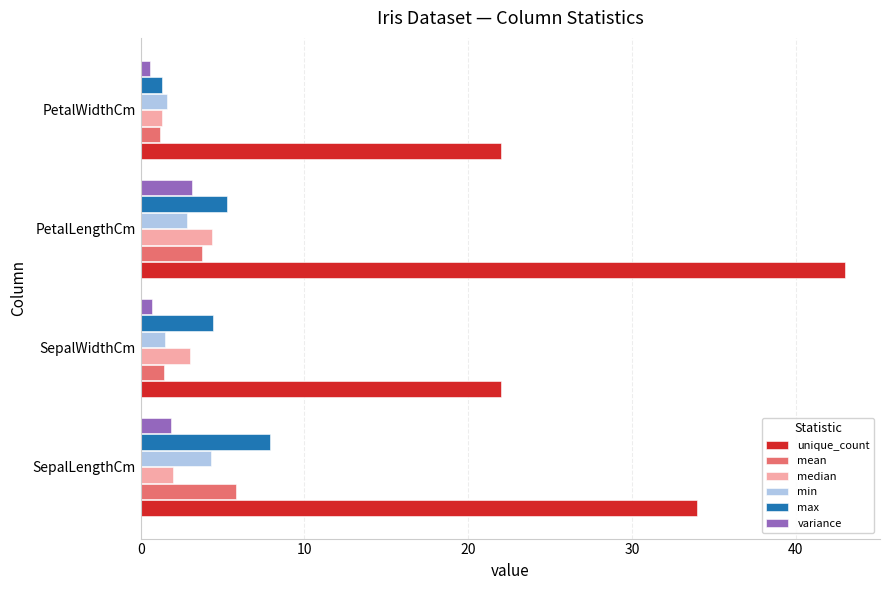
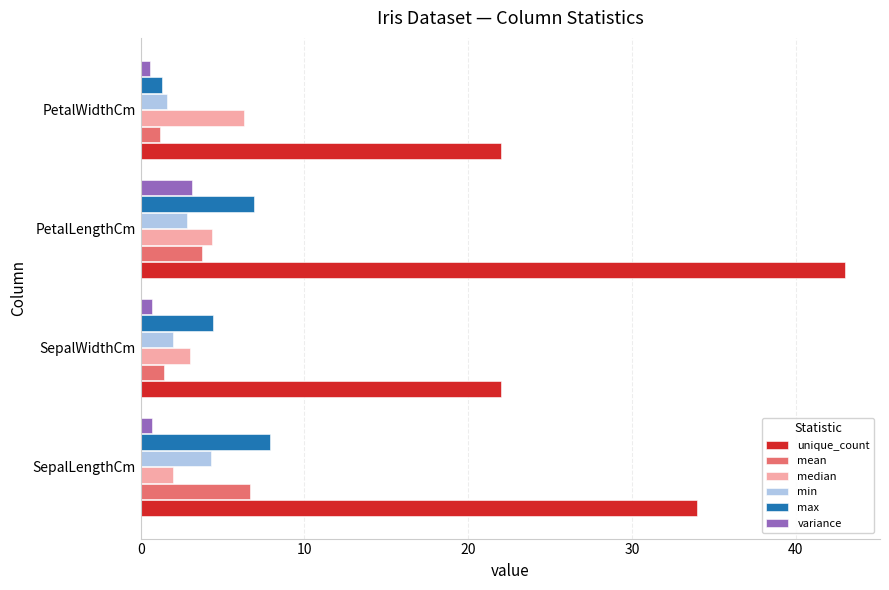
median, PetalWidthCm: 1.3 -> 6.3
max, PetalLengthCm: 5.3 -> 6.9
min, SepalWidthCm: 1.5 -> 2.0
variance, SepalLengthCm: 1.8 -> 0.7
mean, SepalLengthCm: 5.8 -> 6.6
